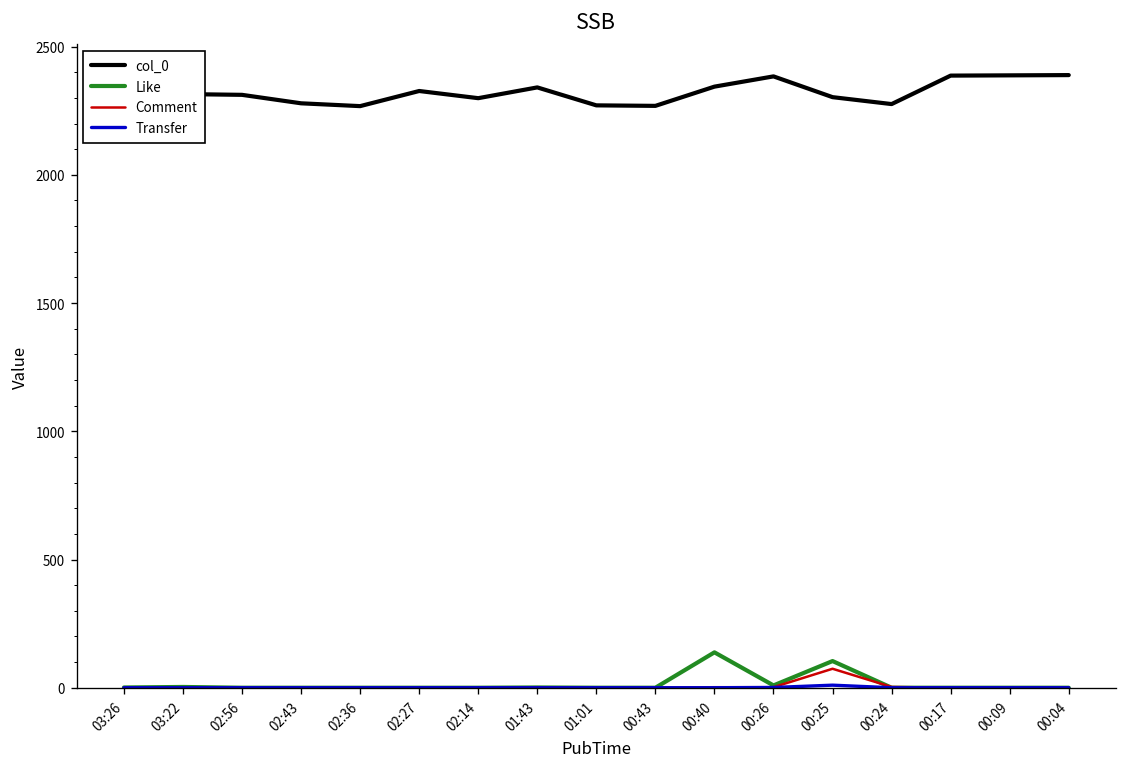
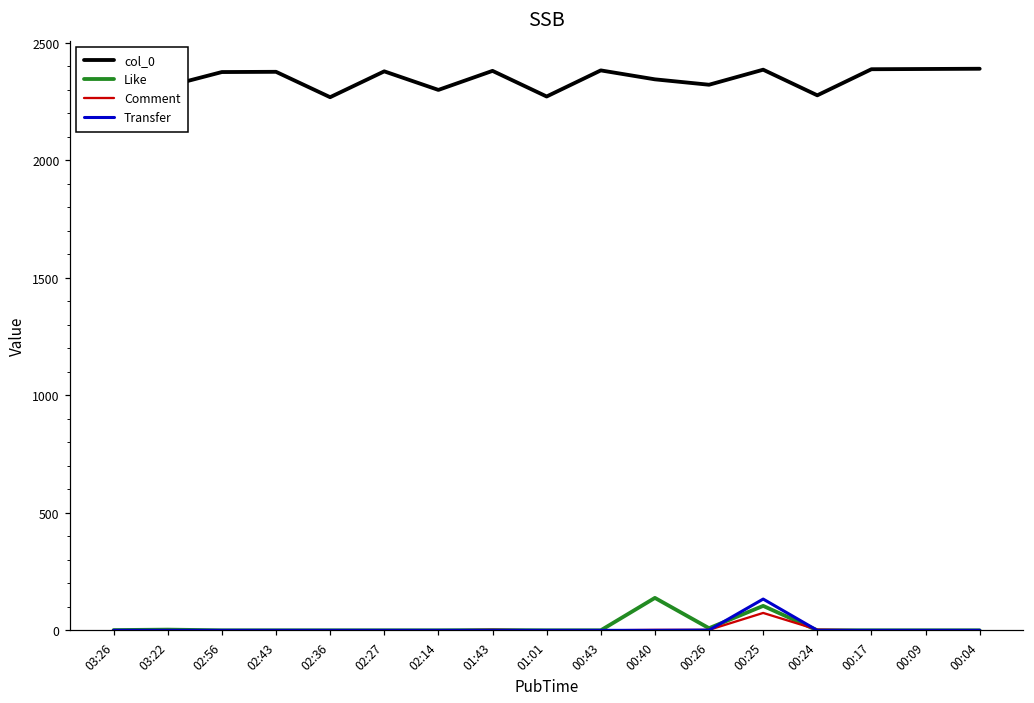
col_0, 02:56: 2310 -> 2380
col_0, 02:43: 2280 -> 2380
col_0, 02:27: 2330 -> 2380
col_0, 01:43: 2340 -> 2380
col_0, 00:43: 2270 -> 2380
col_0, 00:26: 2380 -> 2320
col_0, 00:25: 2300 -> 2390
Transfer, 00:25: 10 -> 130
